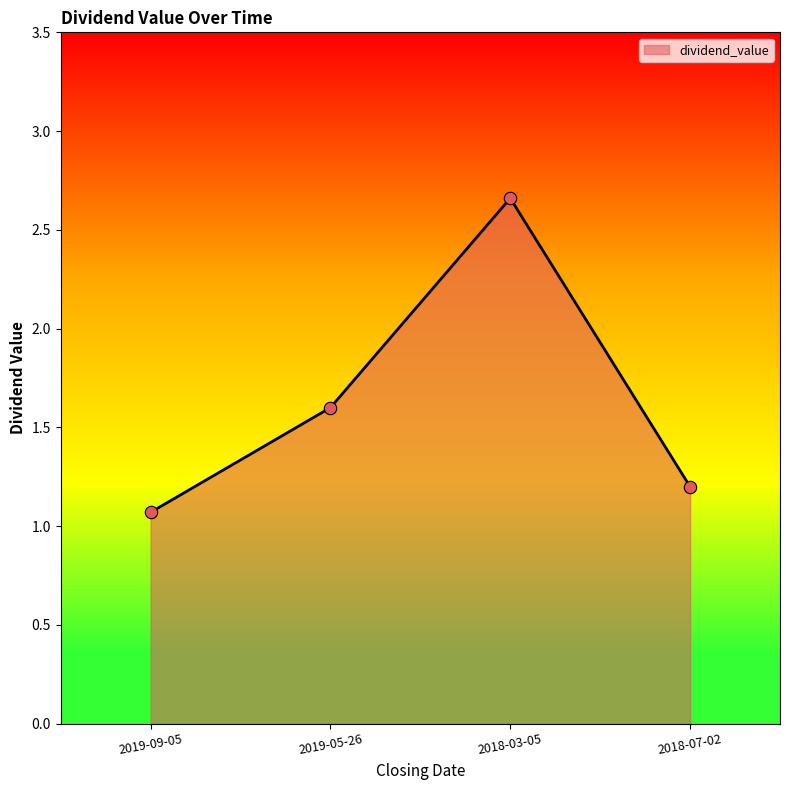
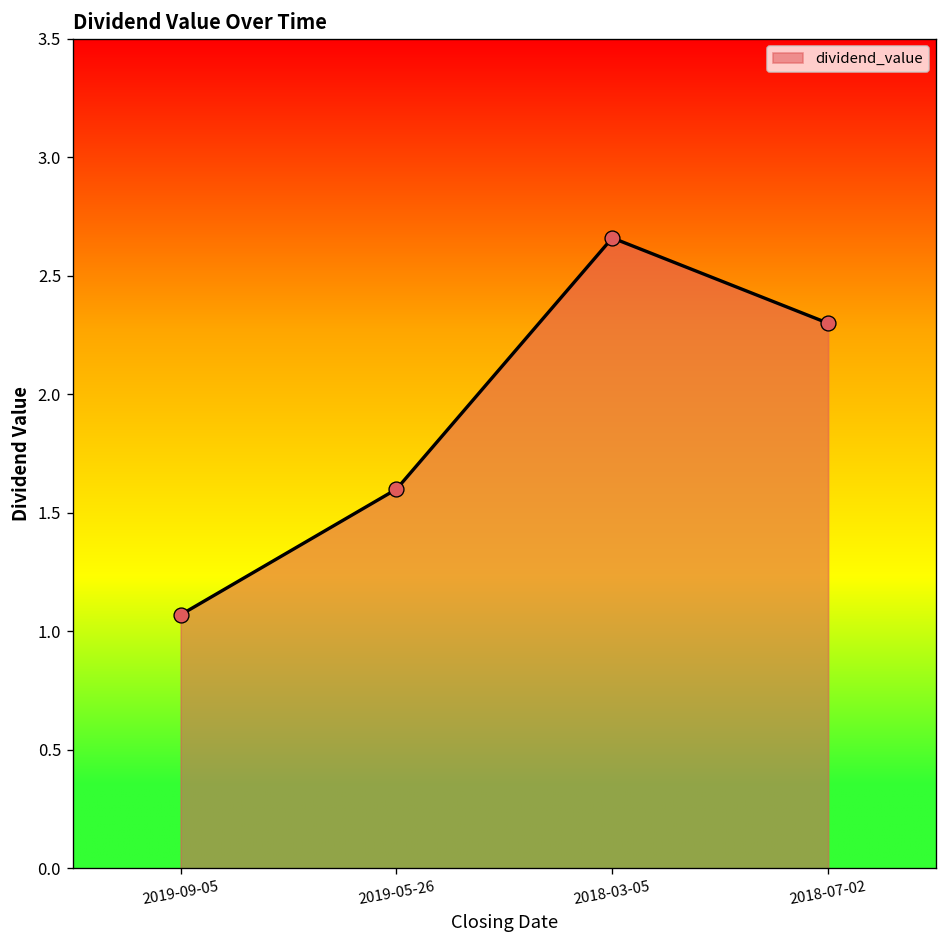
2018-07-02: 1.2 -> 2.3
